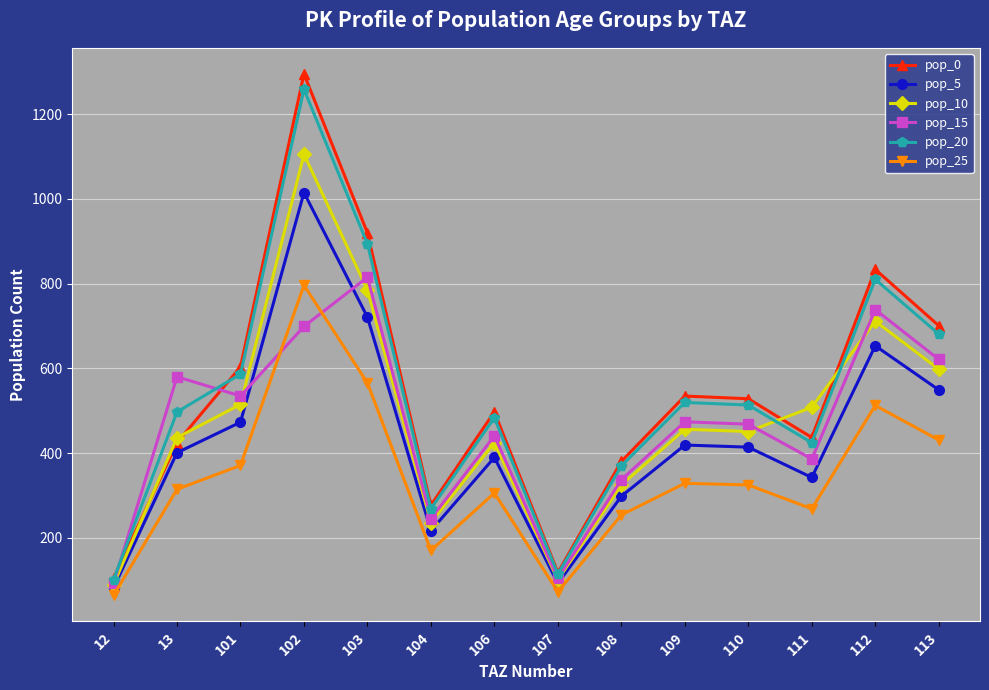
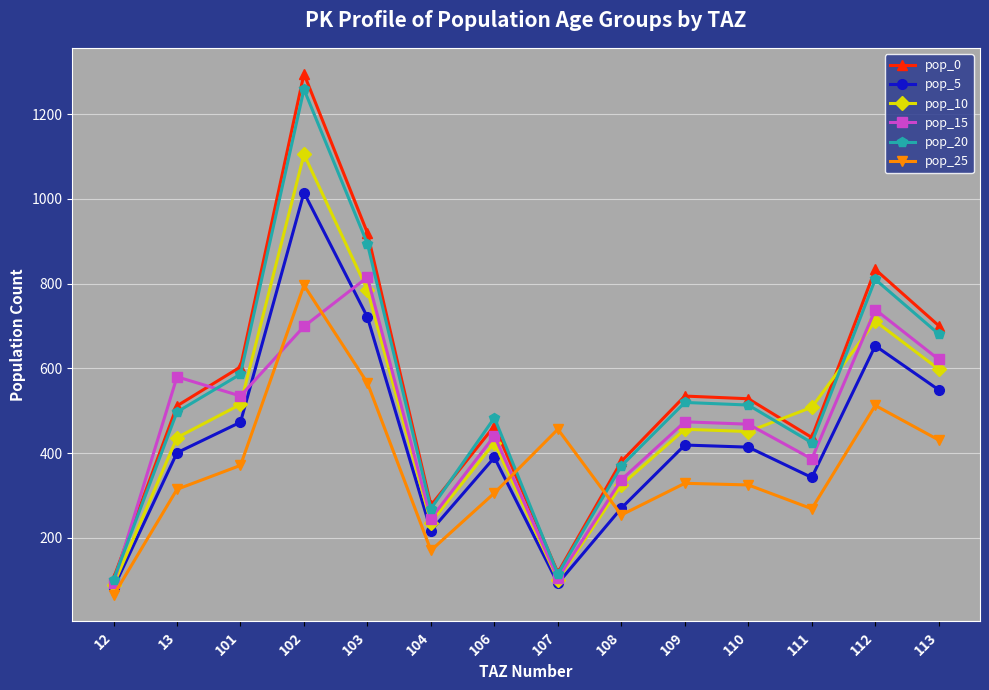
pop_0, 13: 420 -> 510
pop_0, 106: 500 -> 460
pop_25, 107: 70 -> 460
pop_5, 108: 300 -> 270
